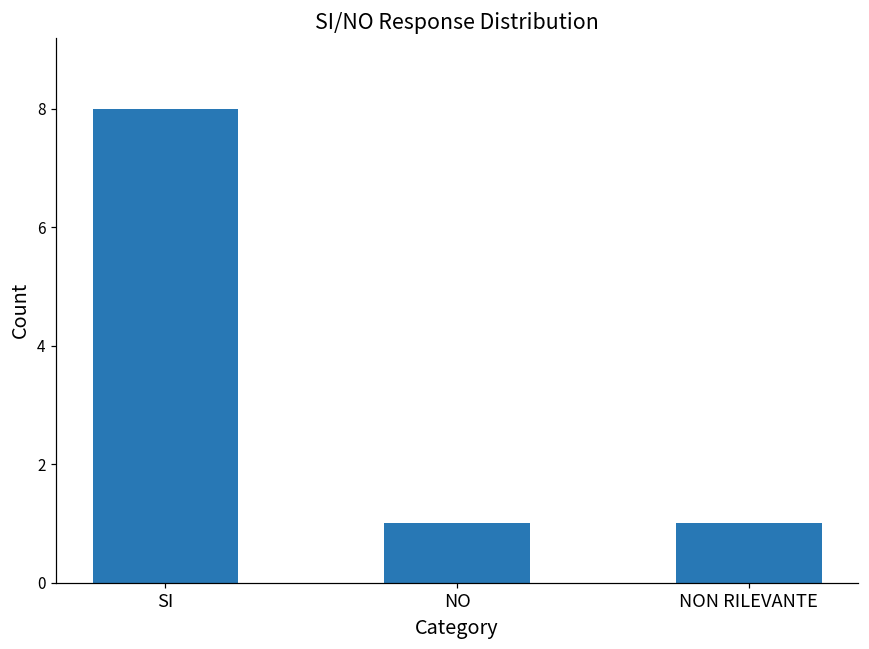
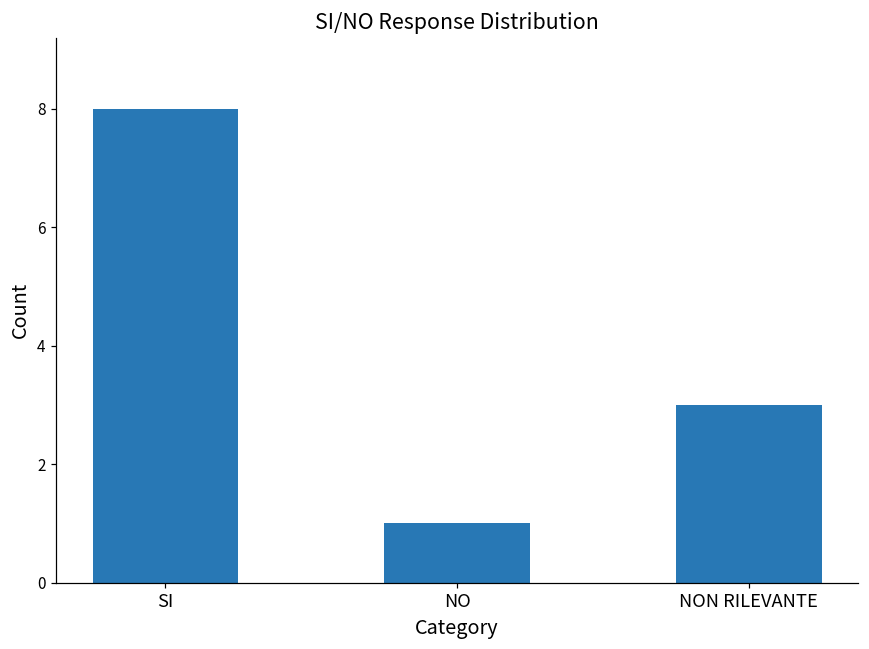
NON RILEVANTE: 1 -> 3
